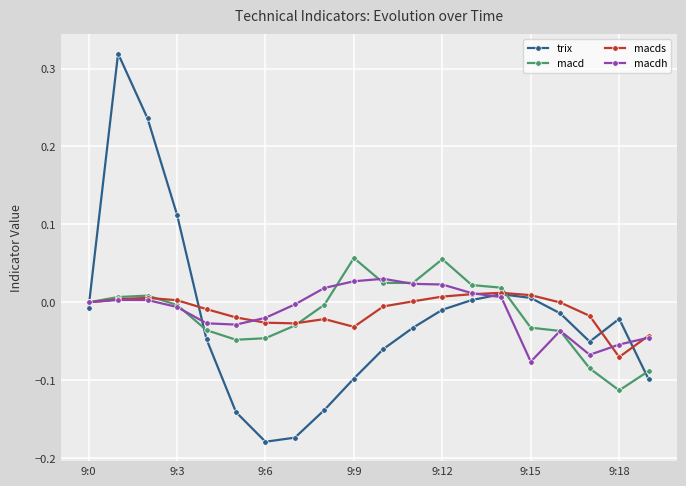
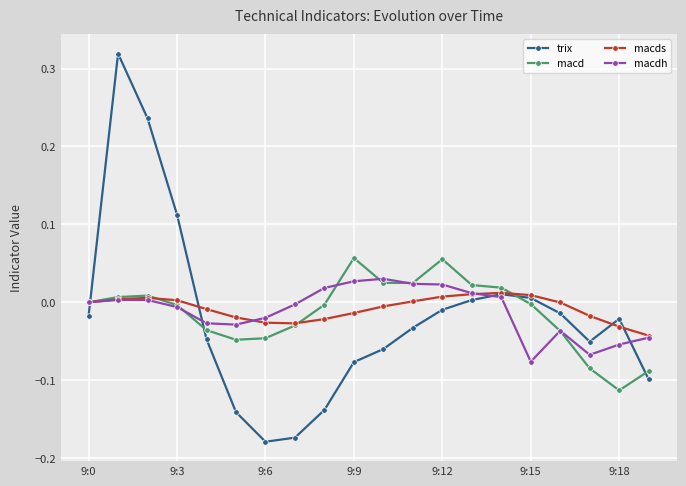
trix, 9:0: -0.01 -> -0.02
trix, 9:9: -0.10 -> -0.08
macds, 9:9: -0.03 -> -0.01
macd, 9:15: -0.03 -> 0.00
macds, 9:18: -0.07 -> -0.03
